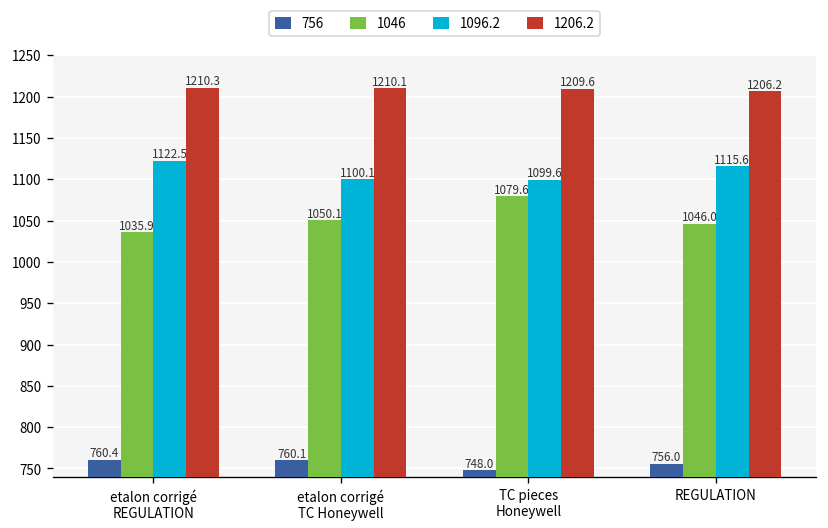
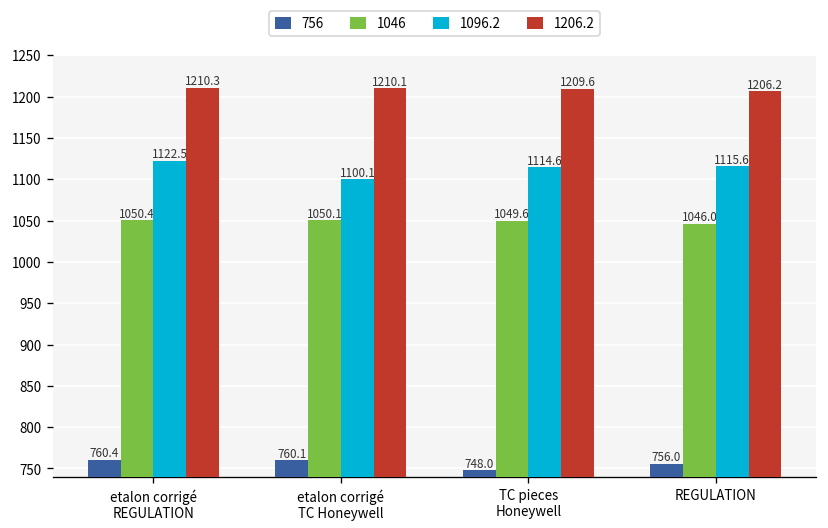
1046, etalon corrigé REGULATION: 1035.9 -> 1050.4
1046, TC pieces Honeywell: 1079.6 -> 1049.6
1096.2, TC pieces Honeywell: 1099.6 -> 1114.6
